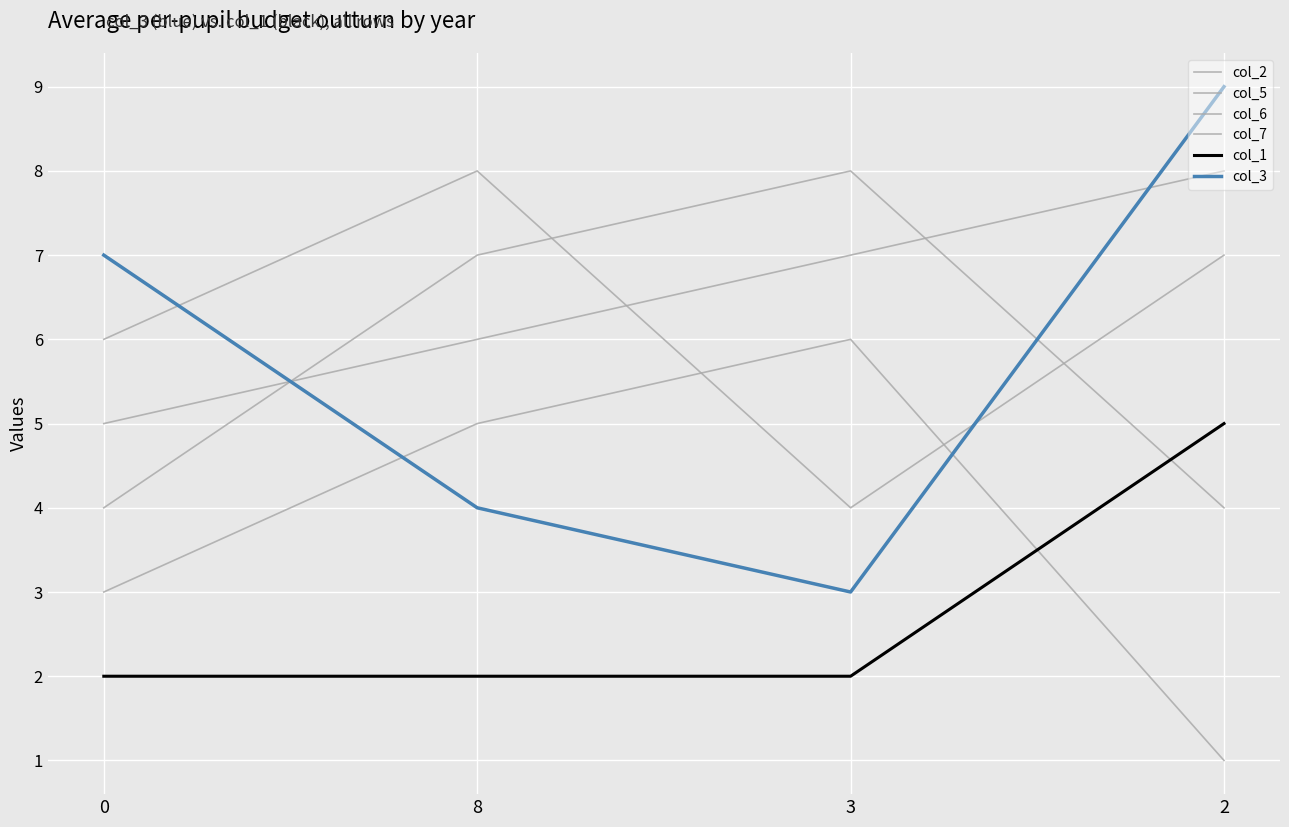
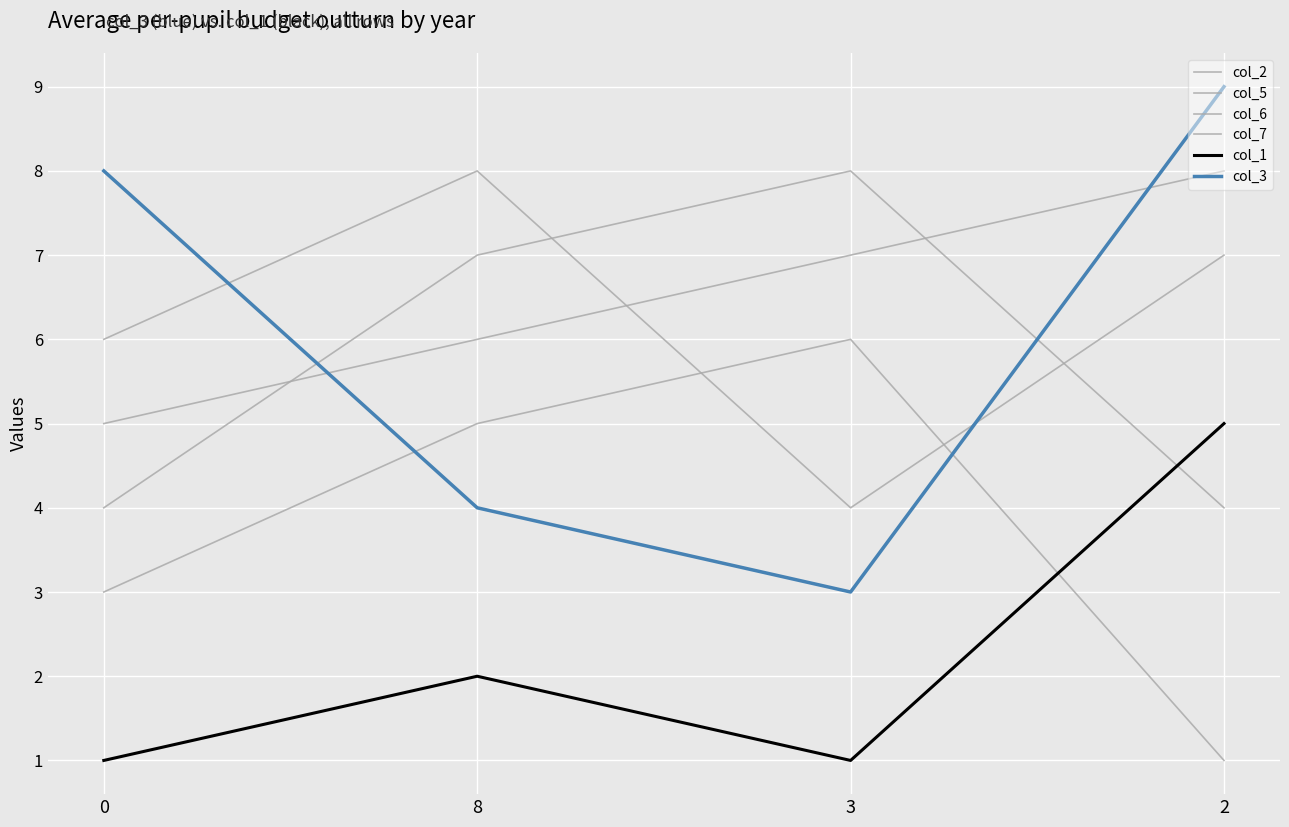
col_1, 0: 2 -> 1
col_3, 0: 7 -> 8
col_1, 3: 2 -> 1
